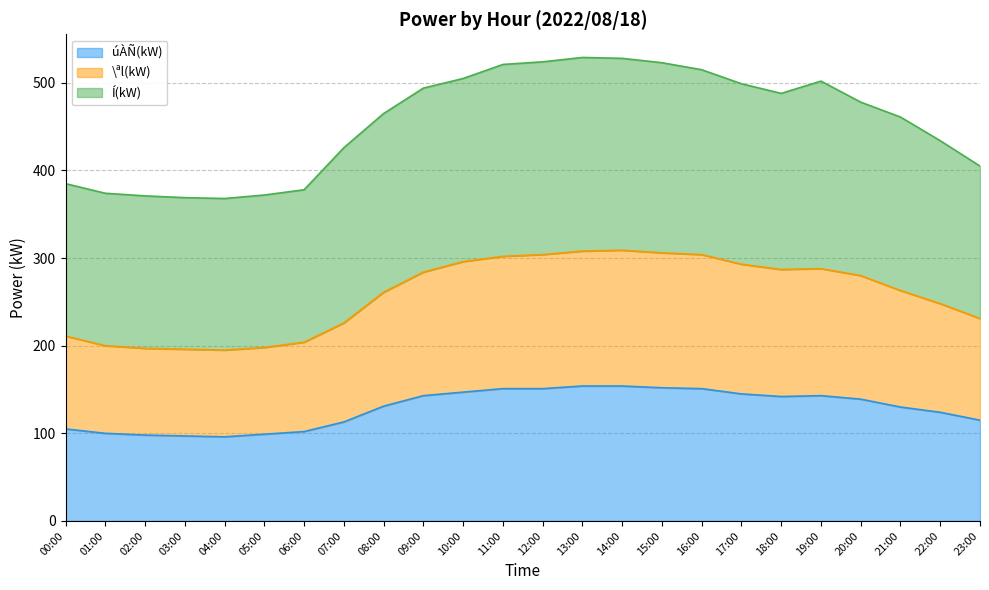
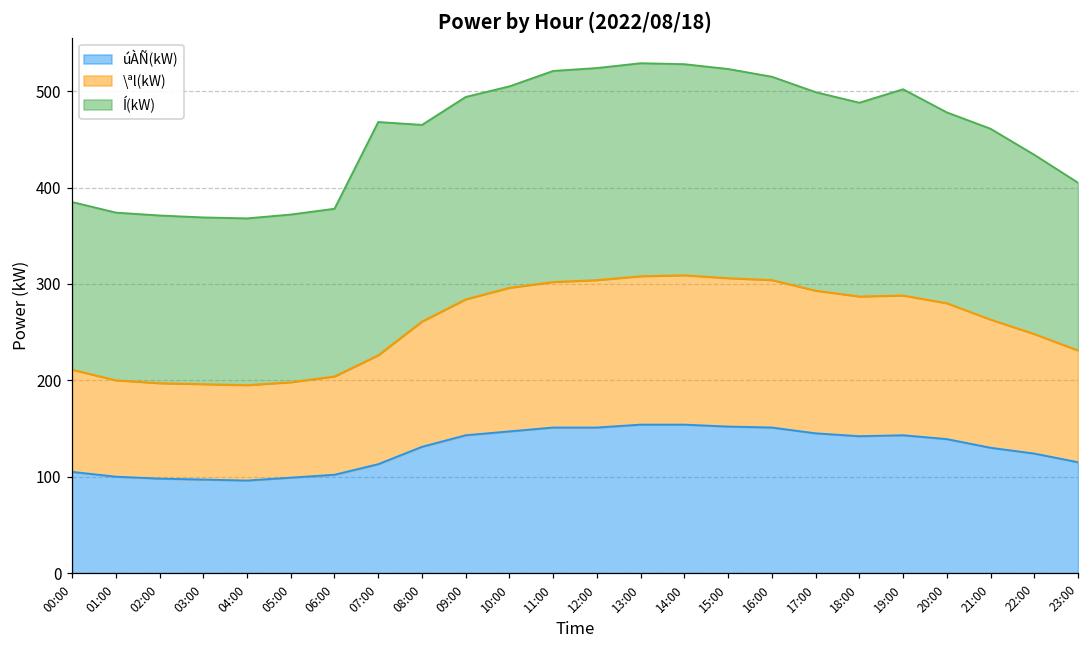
Í(kW), 07:00: 200 -> 240
